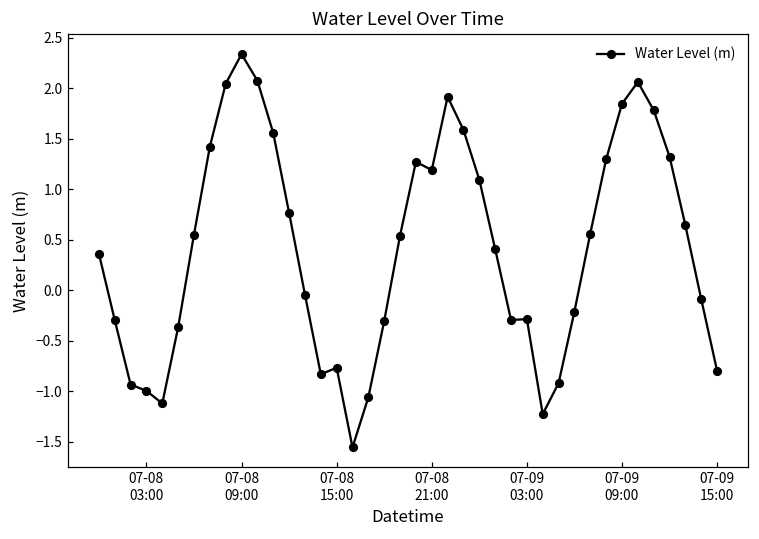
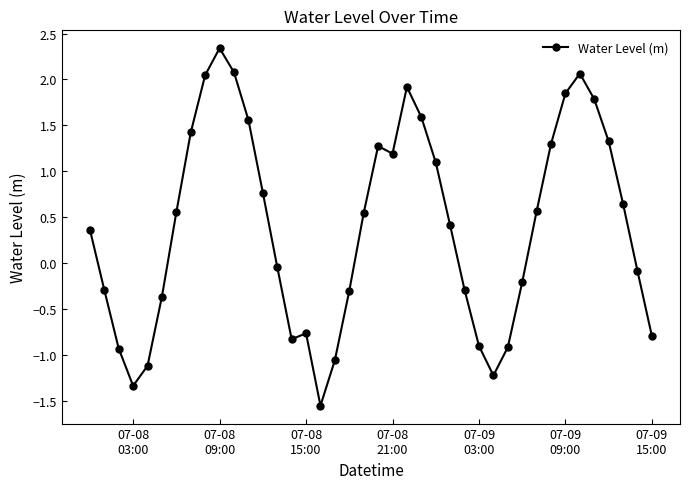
07-08 03:00: -1.0 -> -1.3
07-09 03:00: -0.3 -> -0.9
